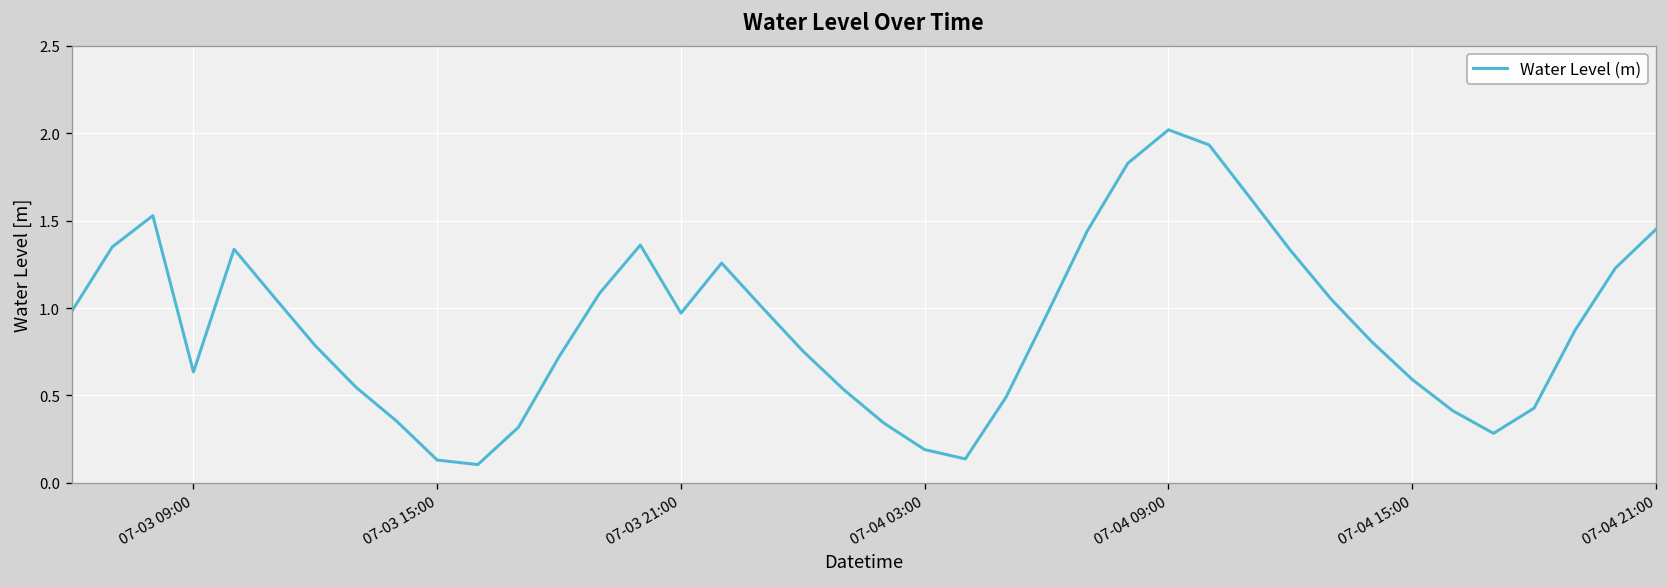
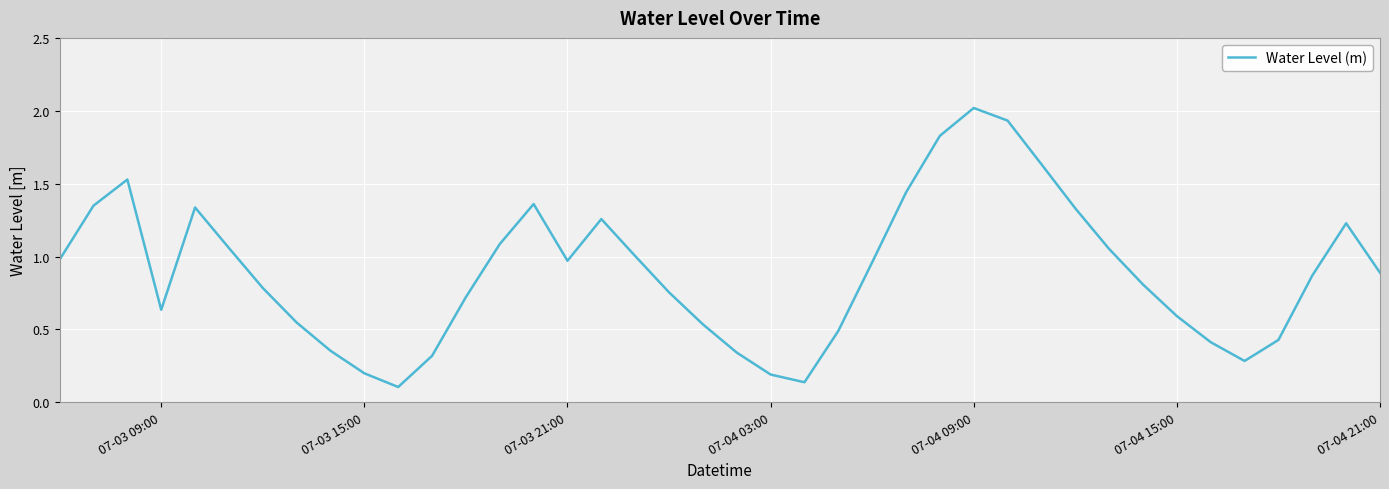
07-03 15:00: 0.13 -> 0.20
07-04 21:00: 1.45 -> 0.89
